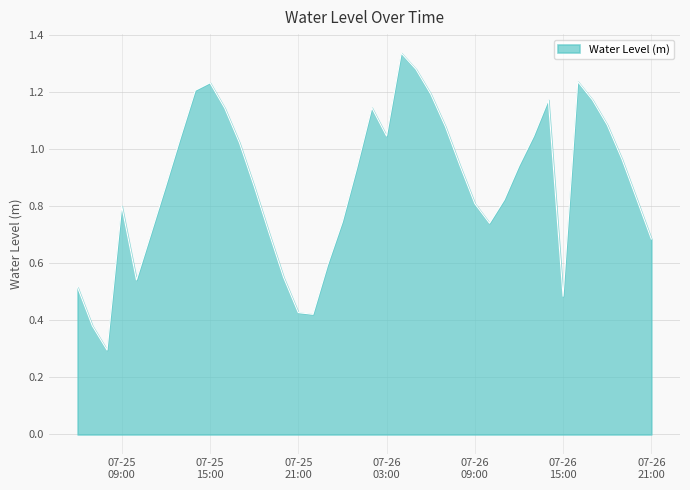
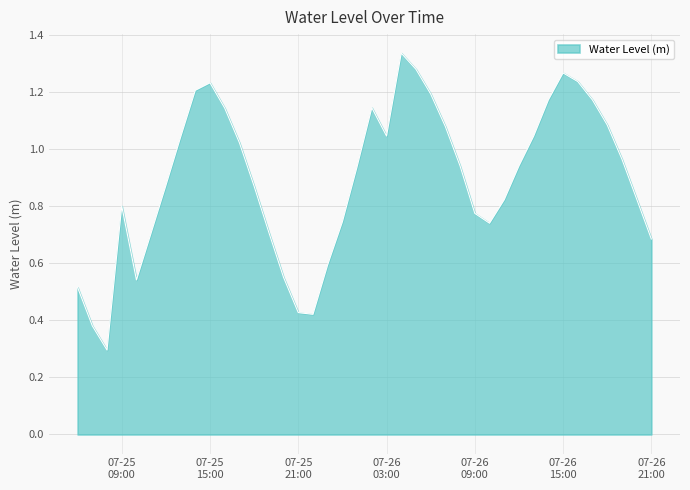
07-26 09:00: 0.81 -> 0.77
07-26 15:00: 0.48 -> 1.27
